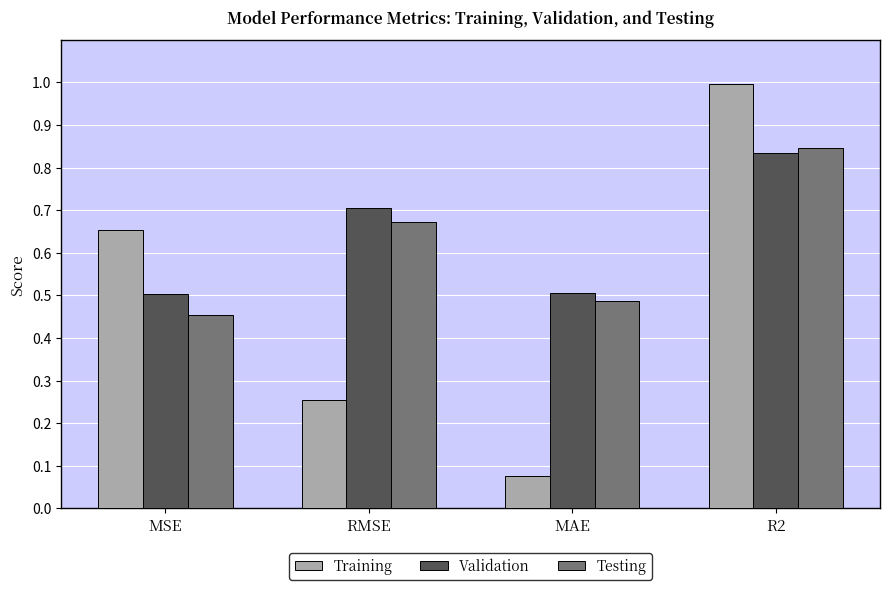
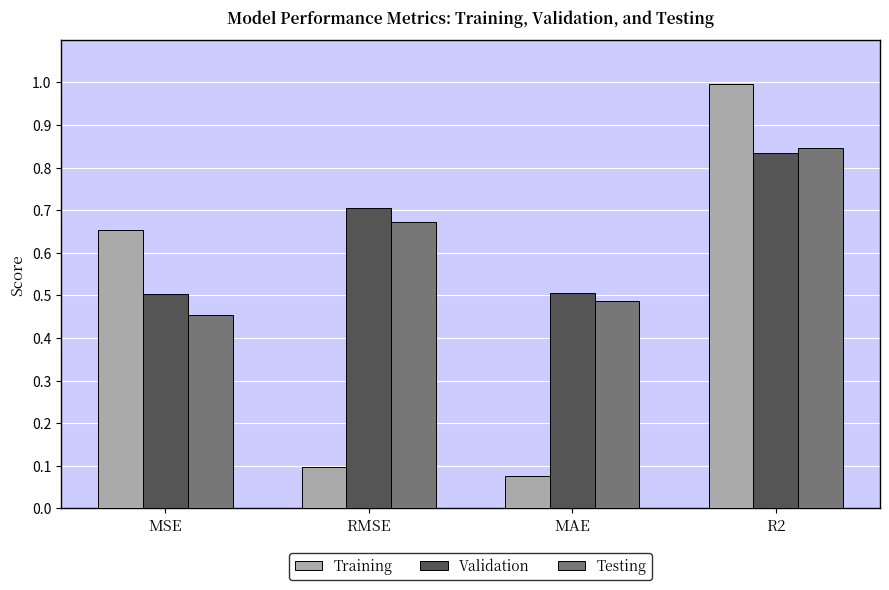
Training, RMSE: 0.26 -> 0.10
